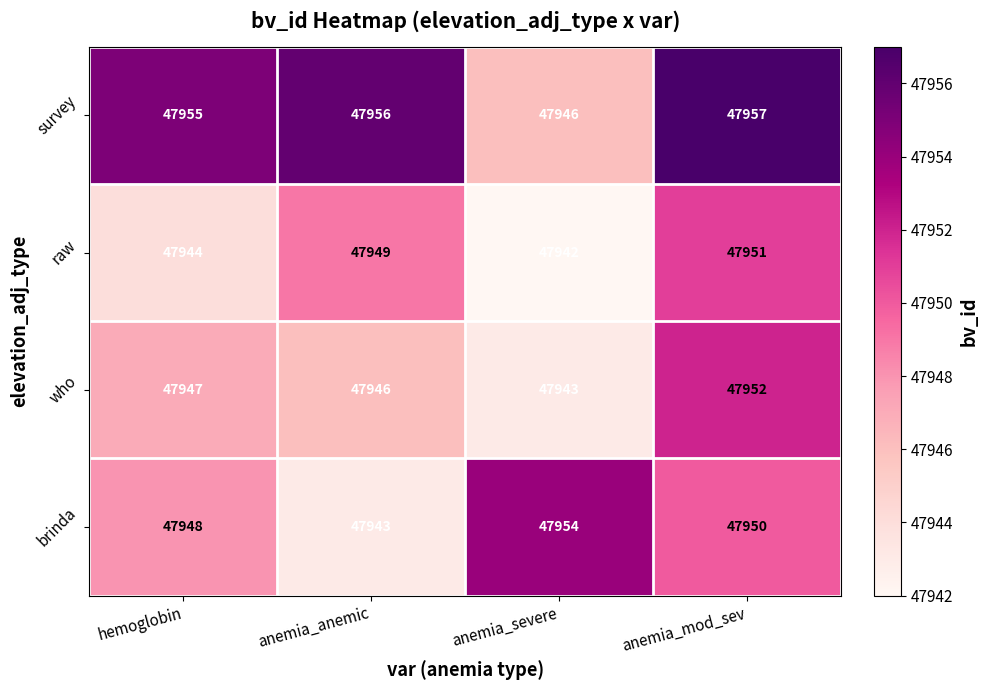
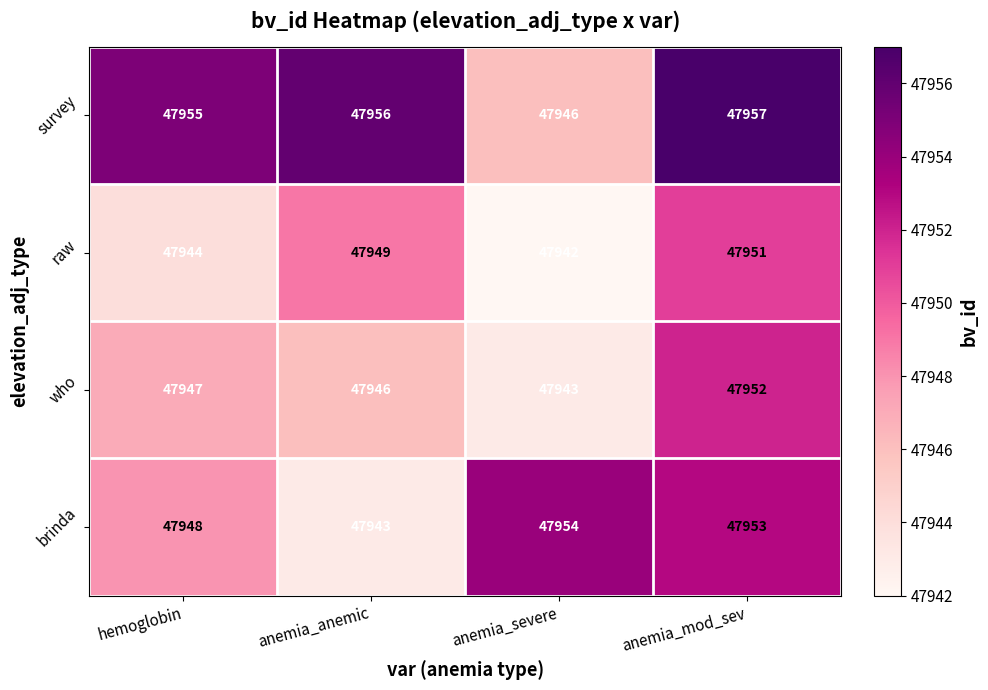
brinda, anemia_mod_sev: 47950 -> 47953
